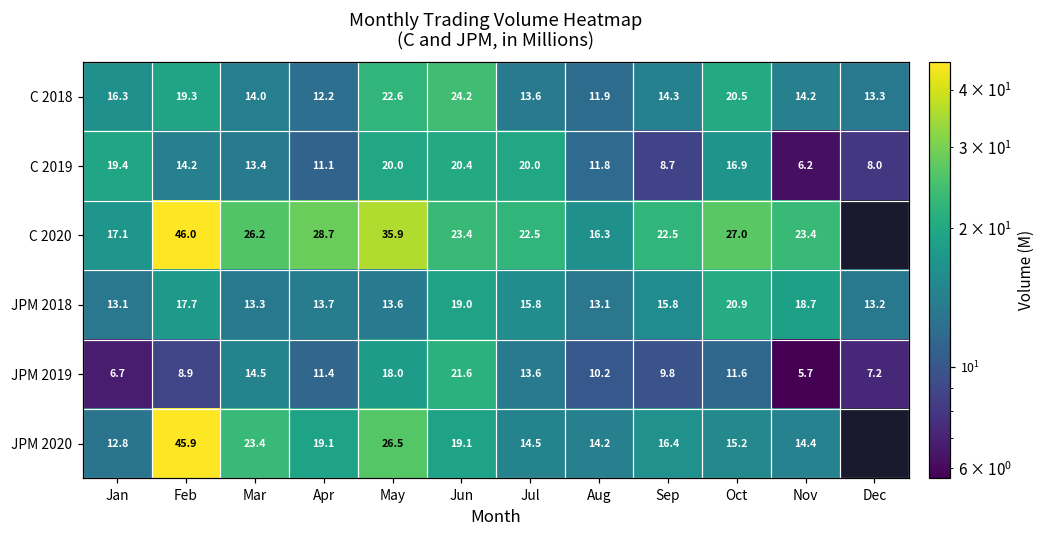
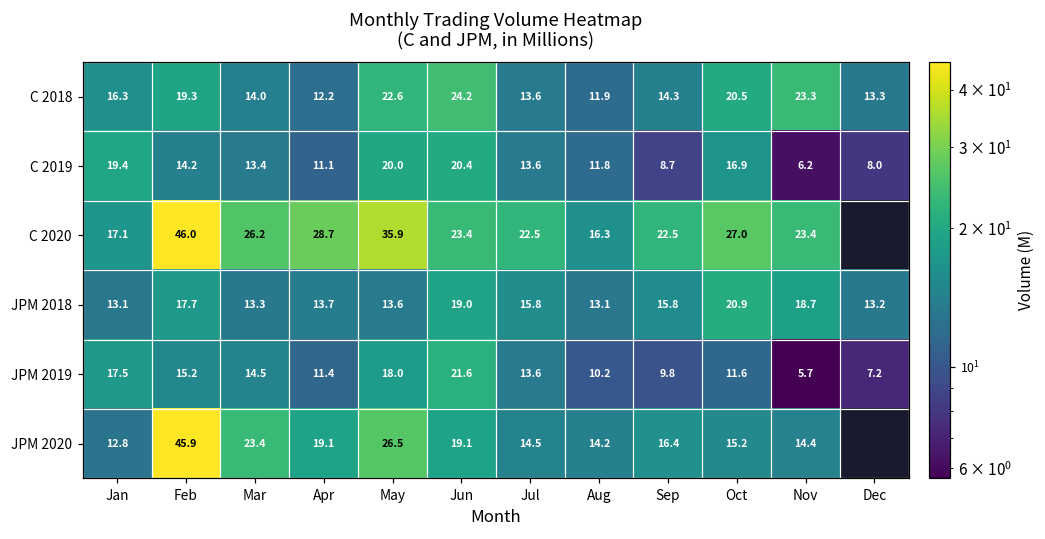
C 2018, Nov: 14.2 -> 23.3
C 2019, Jul: 20.0 -> 13.6
JPM 2019, Jan: 6.7 -> 17.5
JPM 2019, Feb: 8.9 -> 15.2
